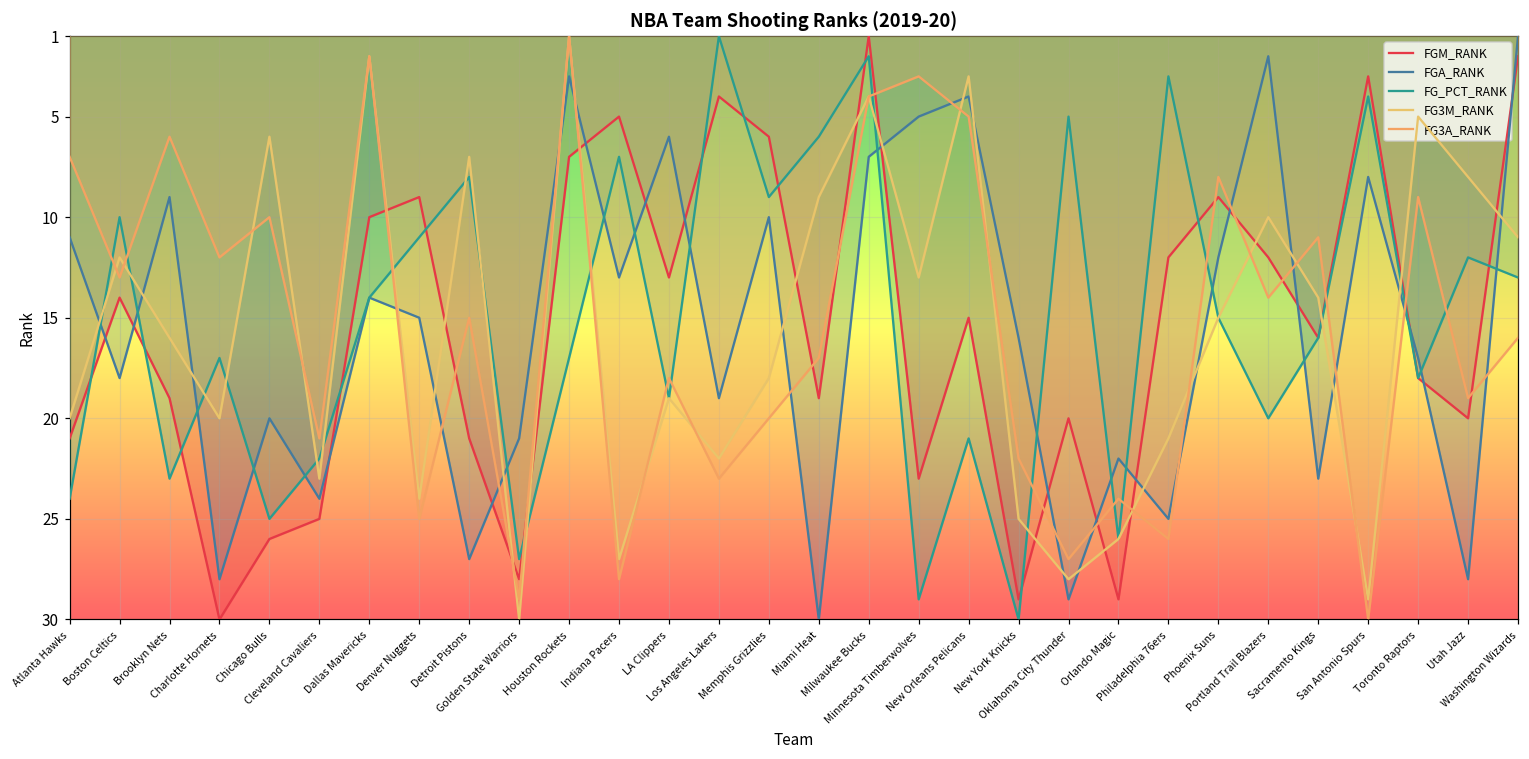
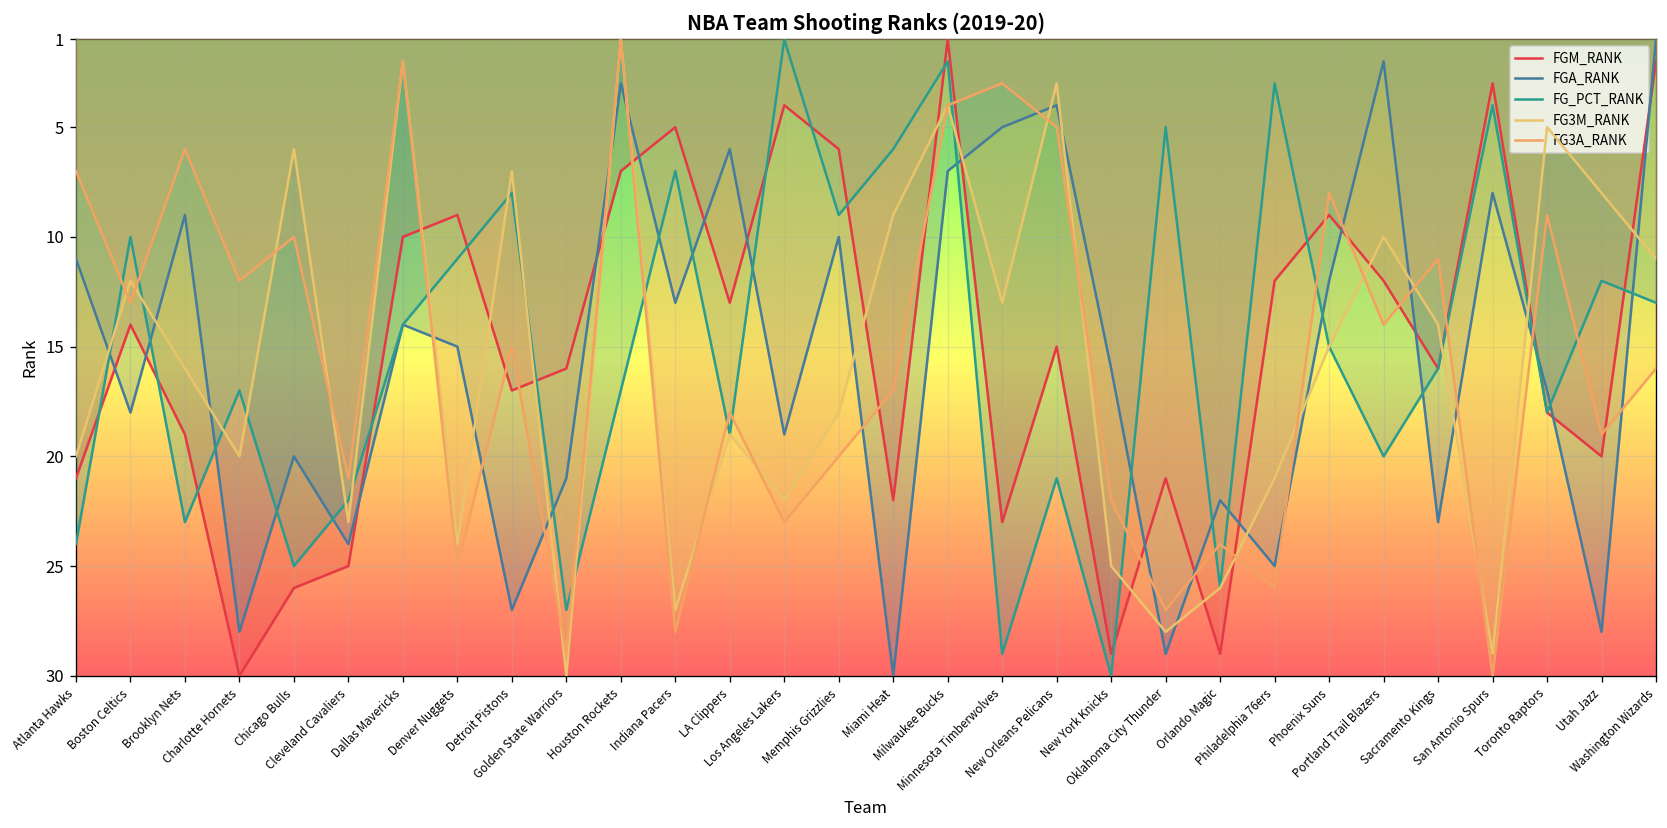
FGM_RANK, Detroit Pistons: 21 -> 17
FGM_RANK, Golden State Warriors: 28 -> 16
FGM_RANK, Miami Heat: 19 -> 22
FGM_RANK, Oklahoma City Thunder: 20 -> 21
